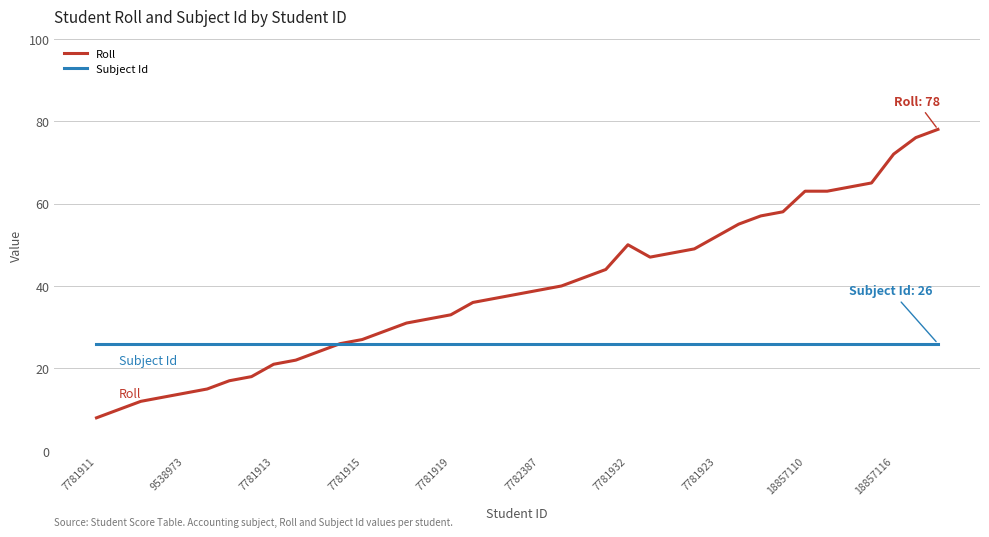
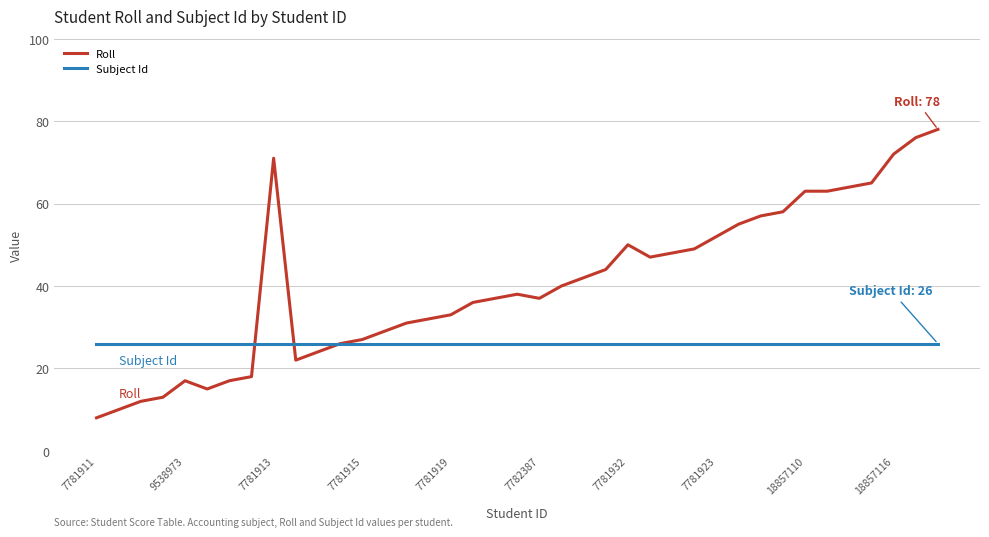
Roll, 9538973: 14 -> 17
Roll, 7781913: 21 -> 71
Roll, 7782387: 39 -> 37
